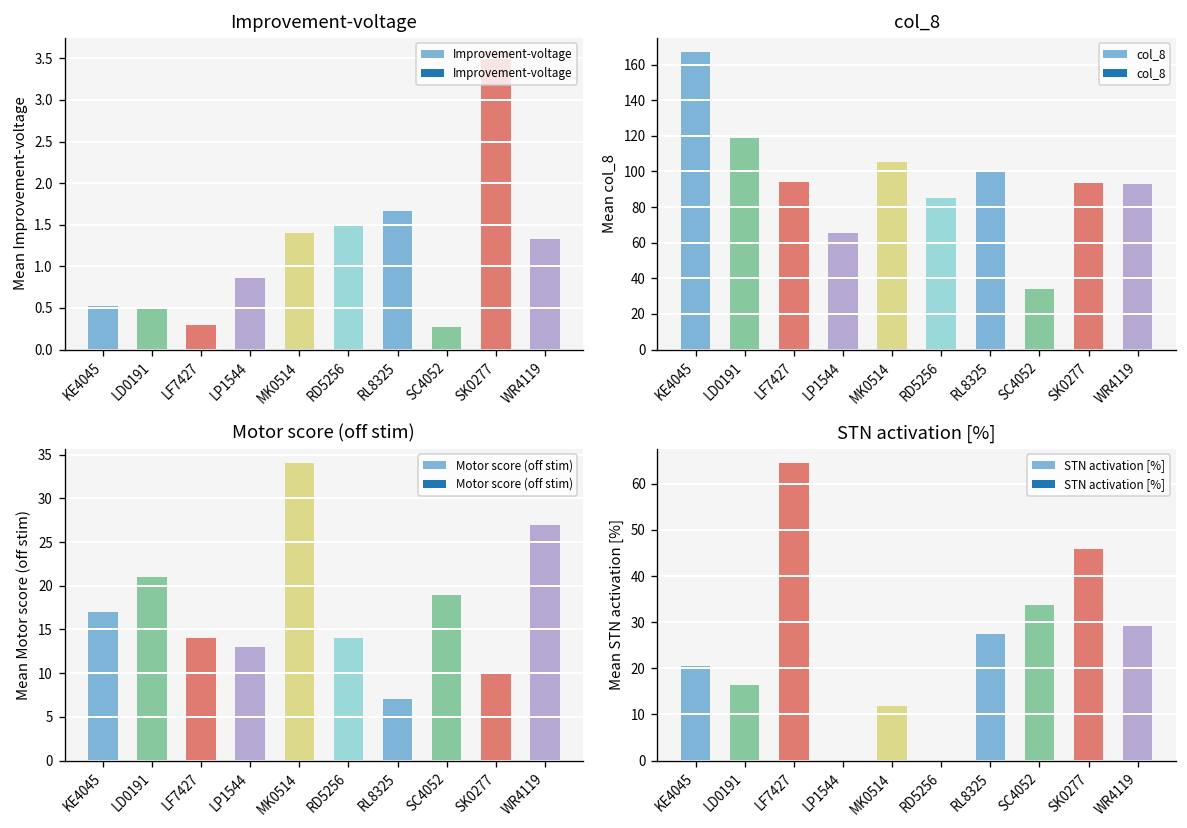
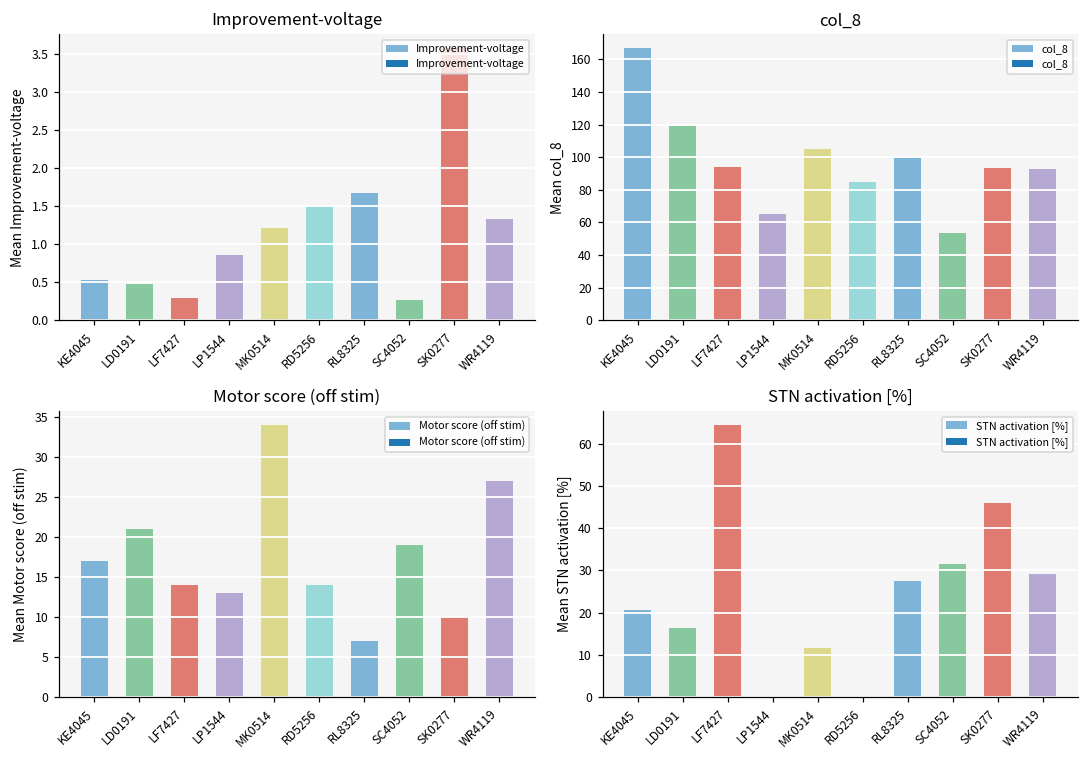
Improvement-voltage, MK0514: 1.4 -> 1.2
col_8, SC4052: 34 -> 54
STN activation [%], SC4052: 34 -> 32
